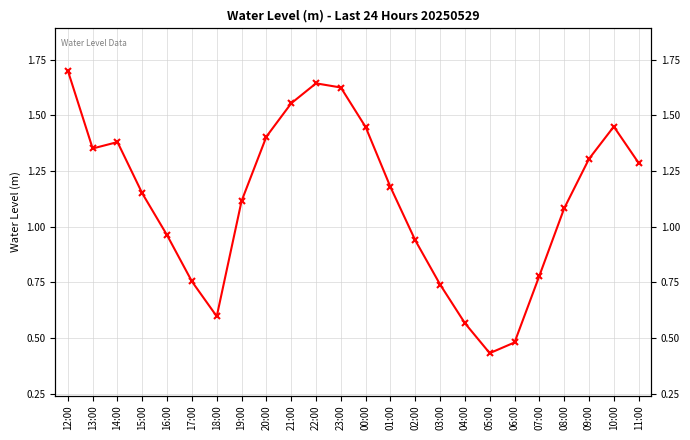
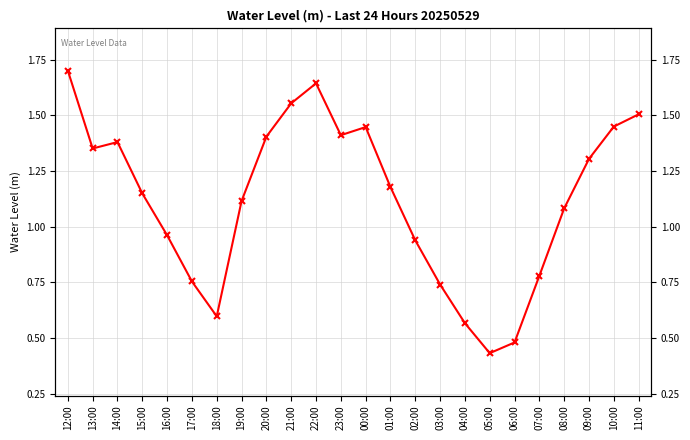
23:00: 1.63 -> 1.41
11:00: 1.29 -> 1.50
